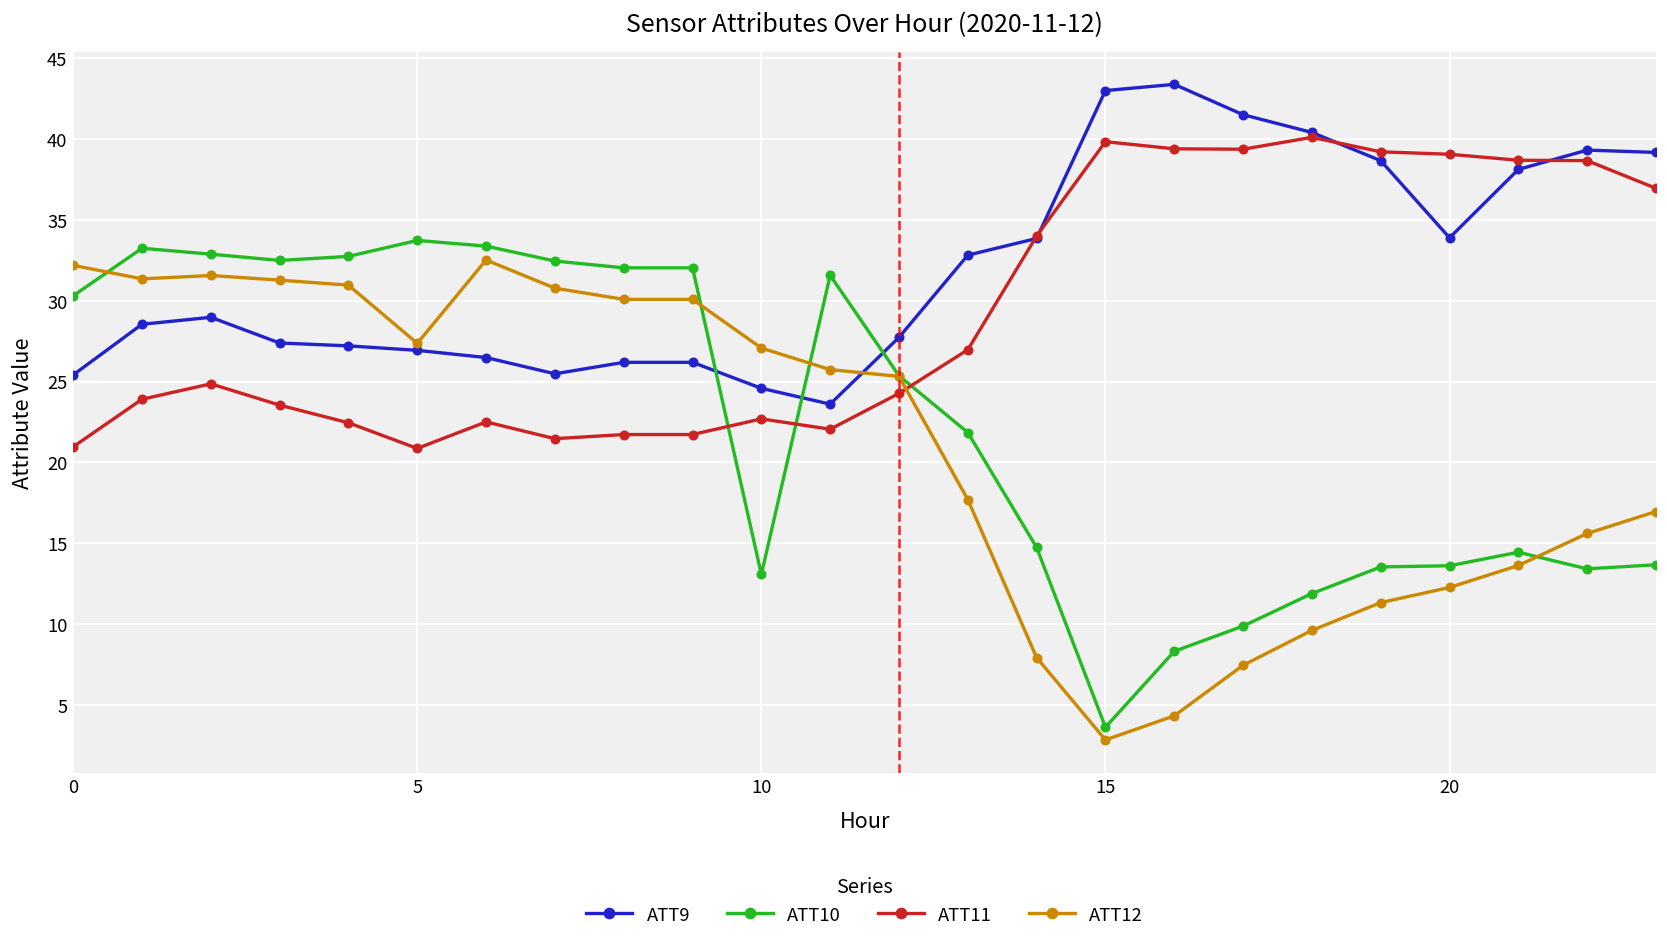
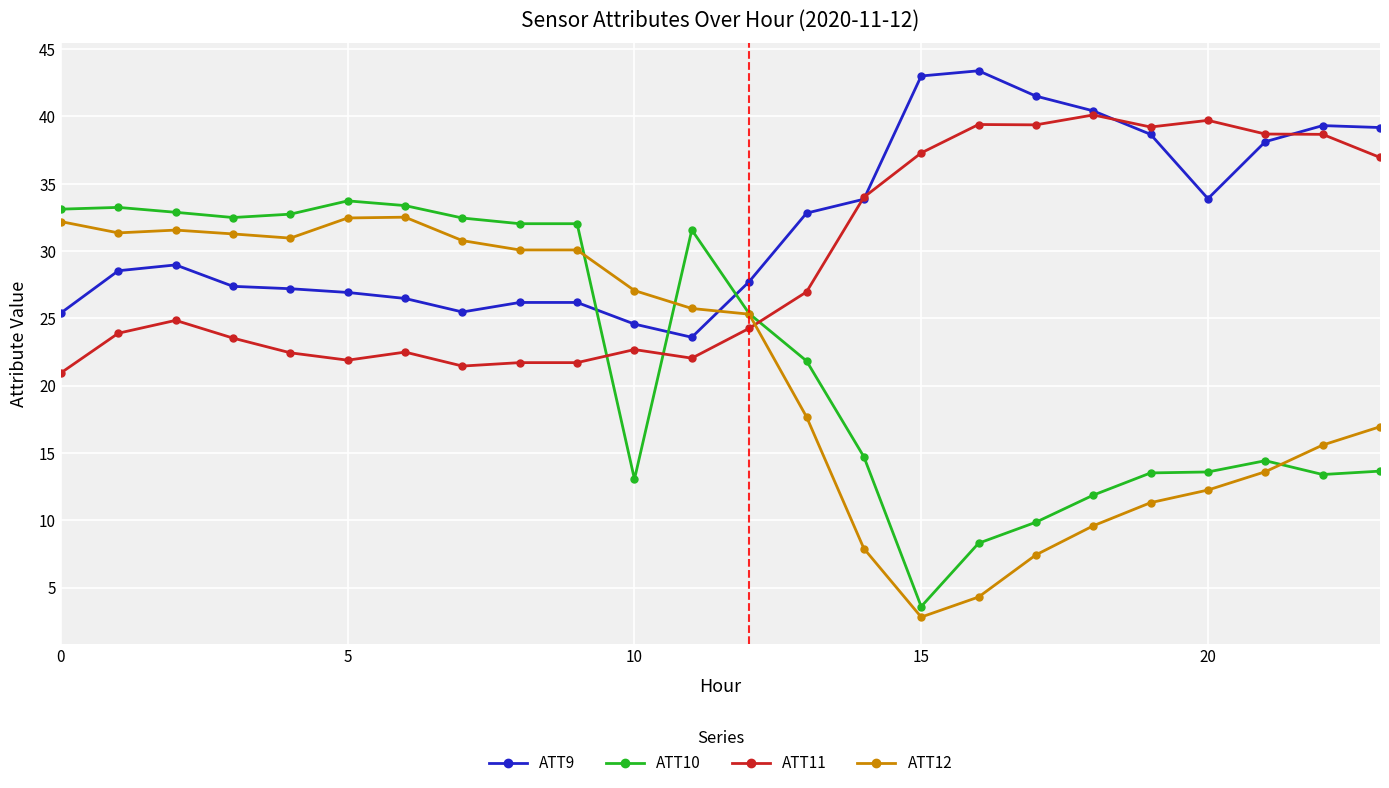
ATT10, 0: 30.3 -> 33.1
ATT11, 5: 20.9 -> 21.9
ATT12, 5: 27.4 -> 32.5
ATT11, 15: 39.8 -> 37.3
ATT11, 20: 39.1 -> 39.7
